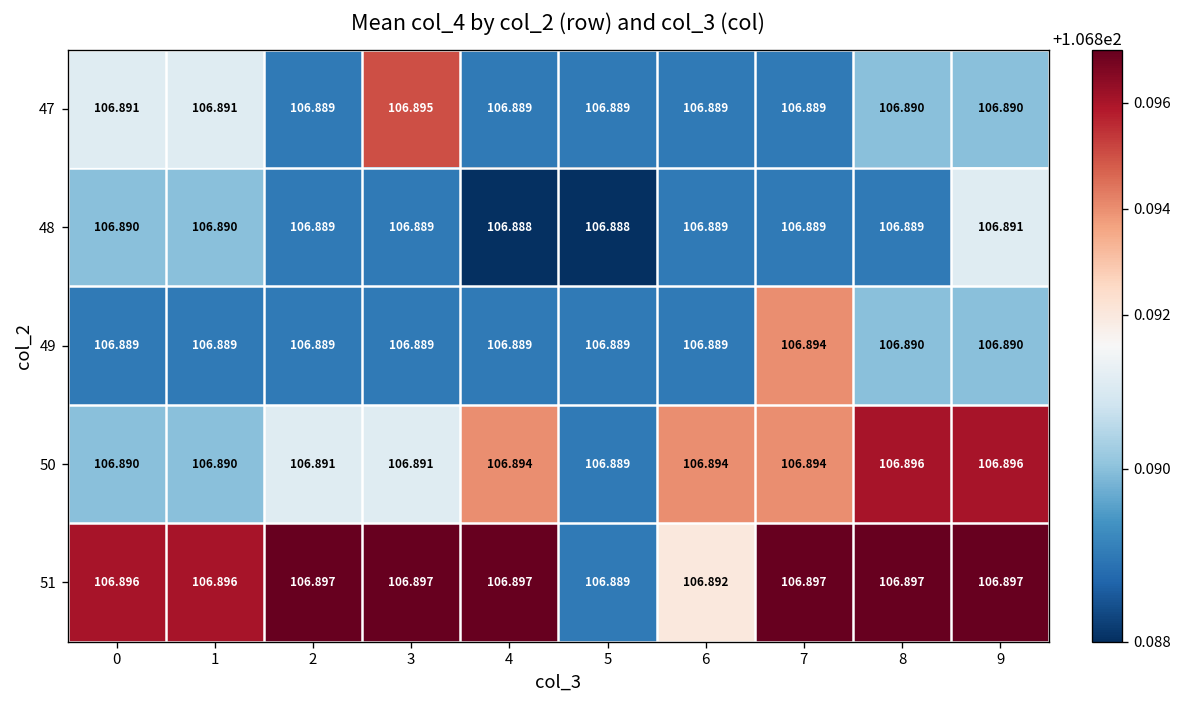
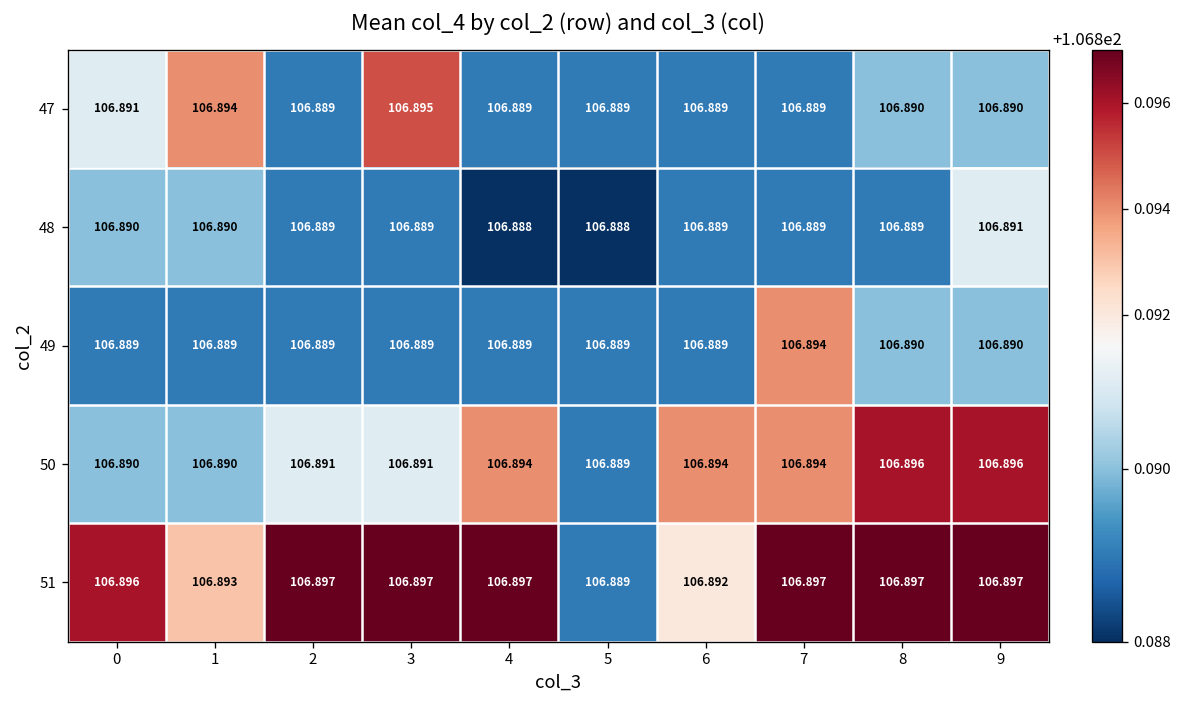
47, 1: 106.891 -> 106.894
51, 1: 106.896 -> 106.893
